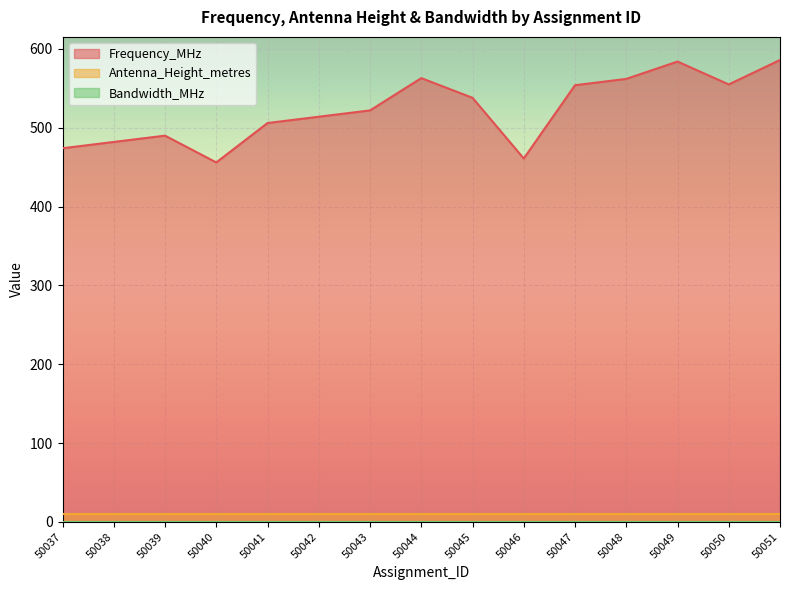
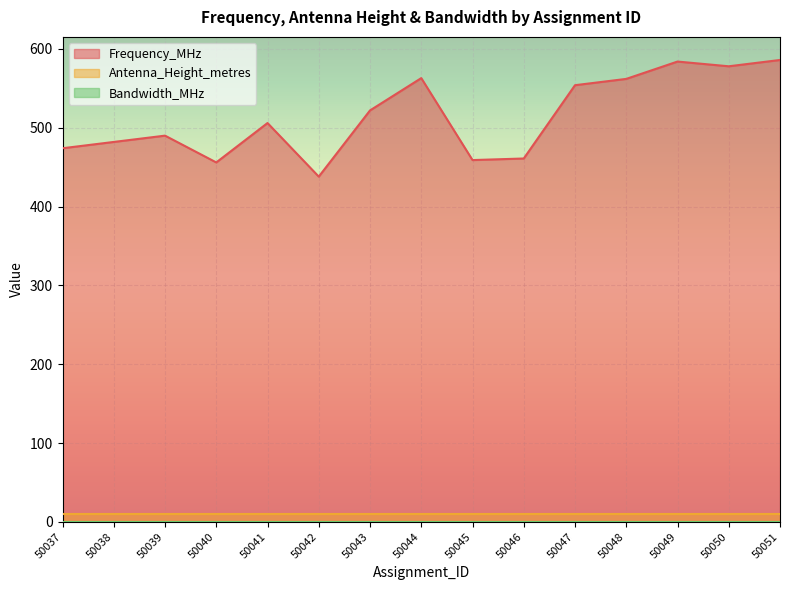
Frequency_MHz, 50042: 510 -> 440
Frequency_MHz, 50045: 540 -> 460
Frequency_MHz, 50050: 560 -> 580
